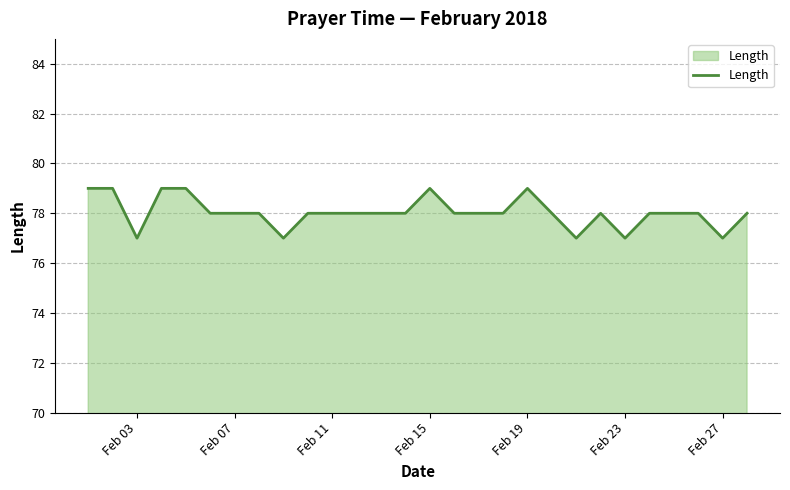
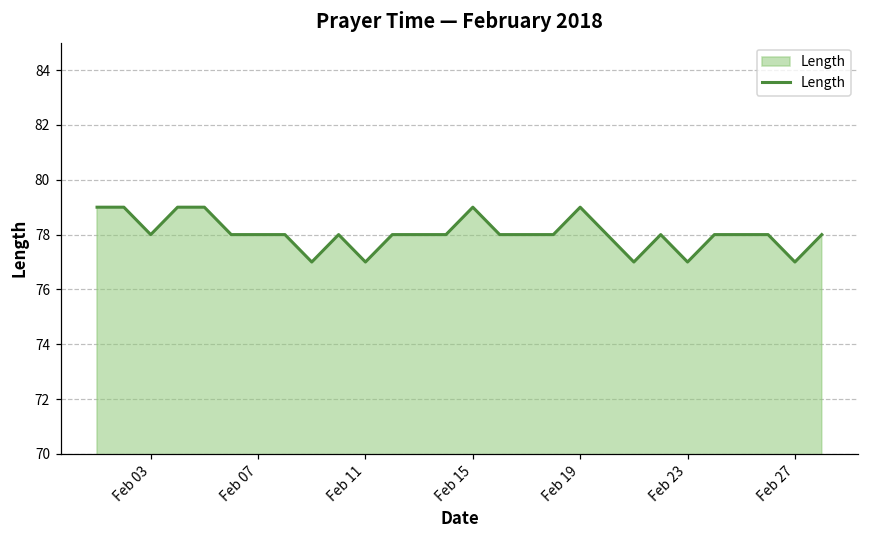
Feb 03: 77 -> 78
Feb 11: 78 -> 77
